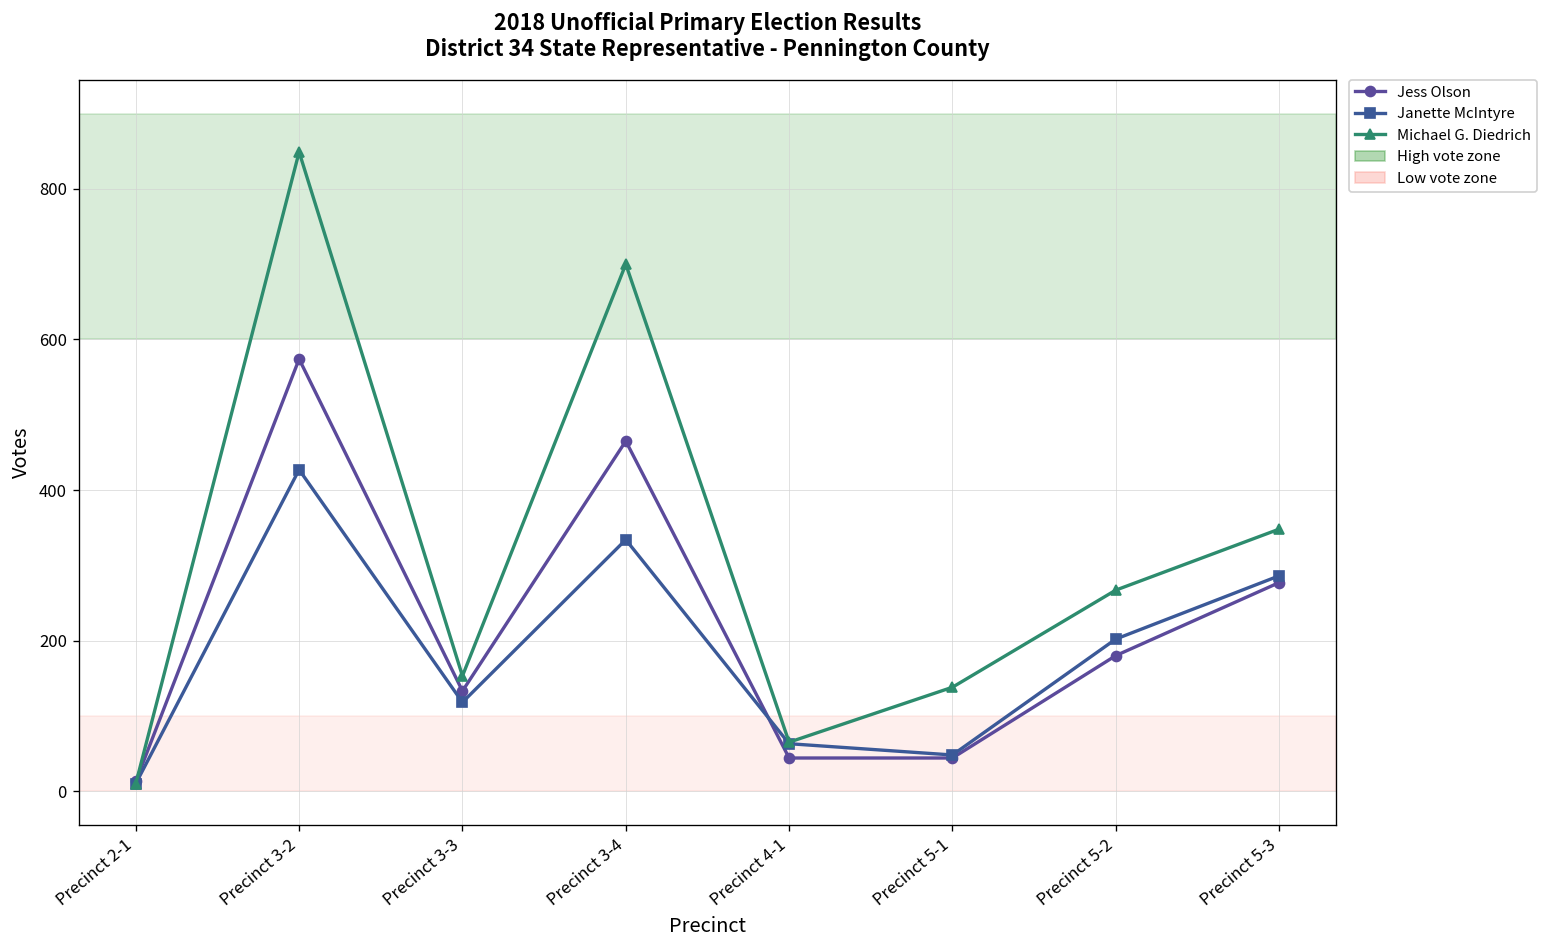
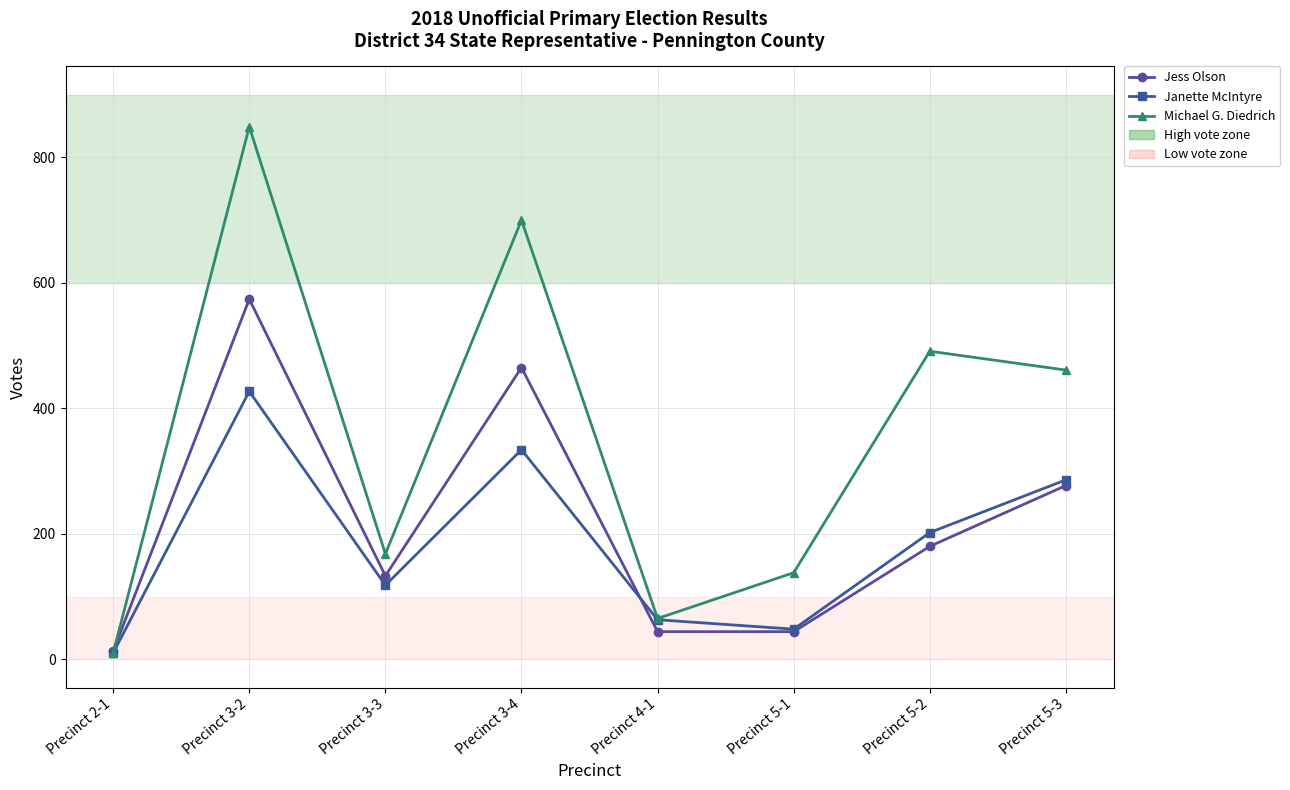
Michael G. Diedrich, Precinct 3-3: 150 -> 170
Michael G. Diedrich, Precinct 5-2: 270 -> 490
Michael G. Diedrich, Precinct 5-3: 350 -> 460
